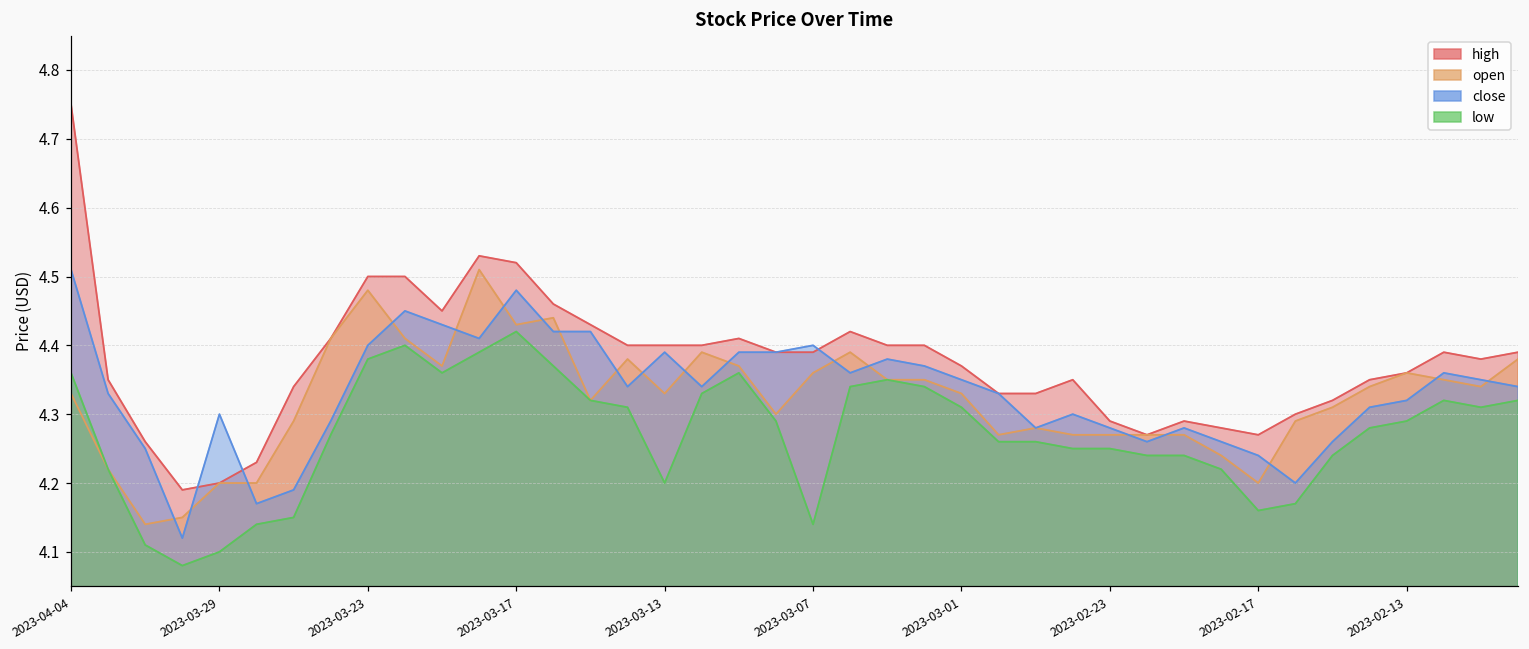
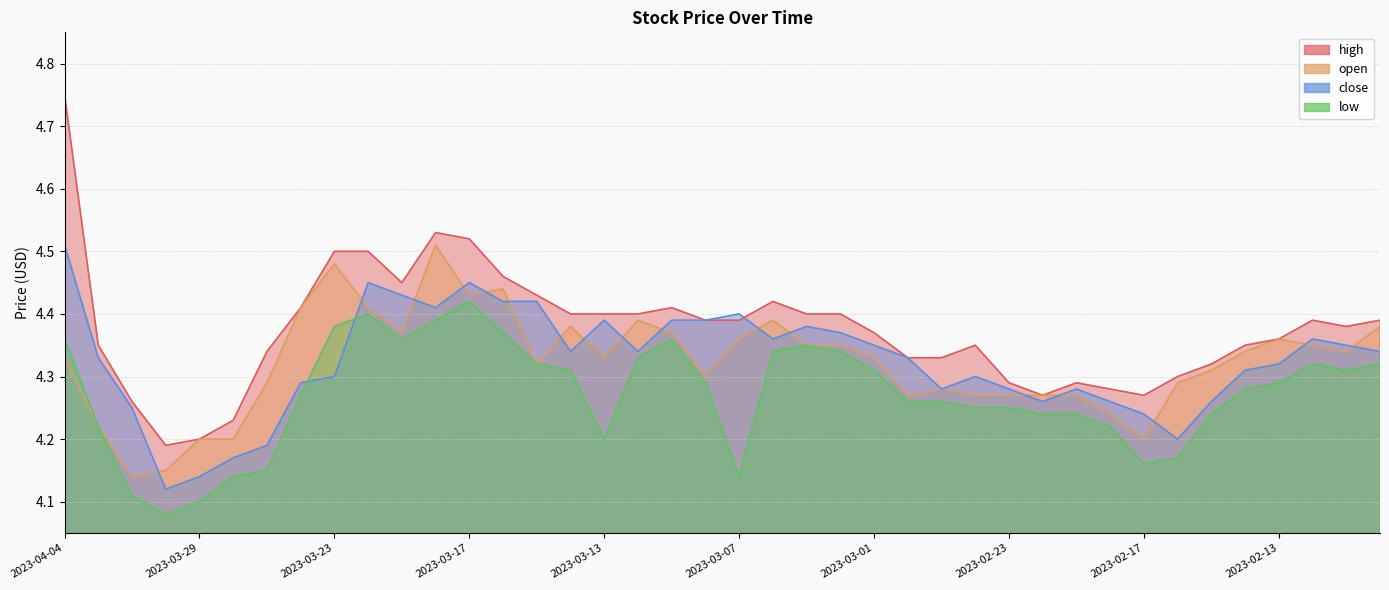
close, 2023-03-29: 4.30 -> 4.14
close, 2023-03-23: 4.4 -> 4.3
close, 2023-03-17: 4.48 -> 4.45
